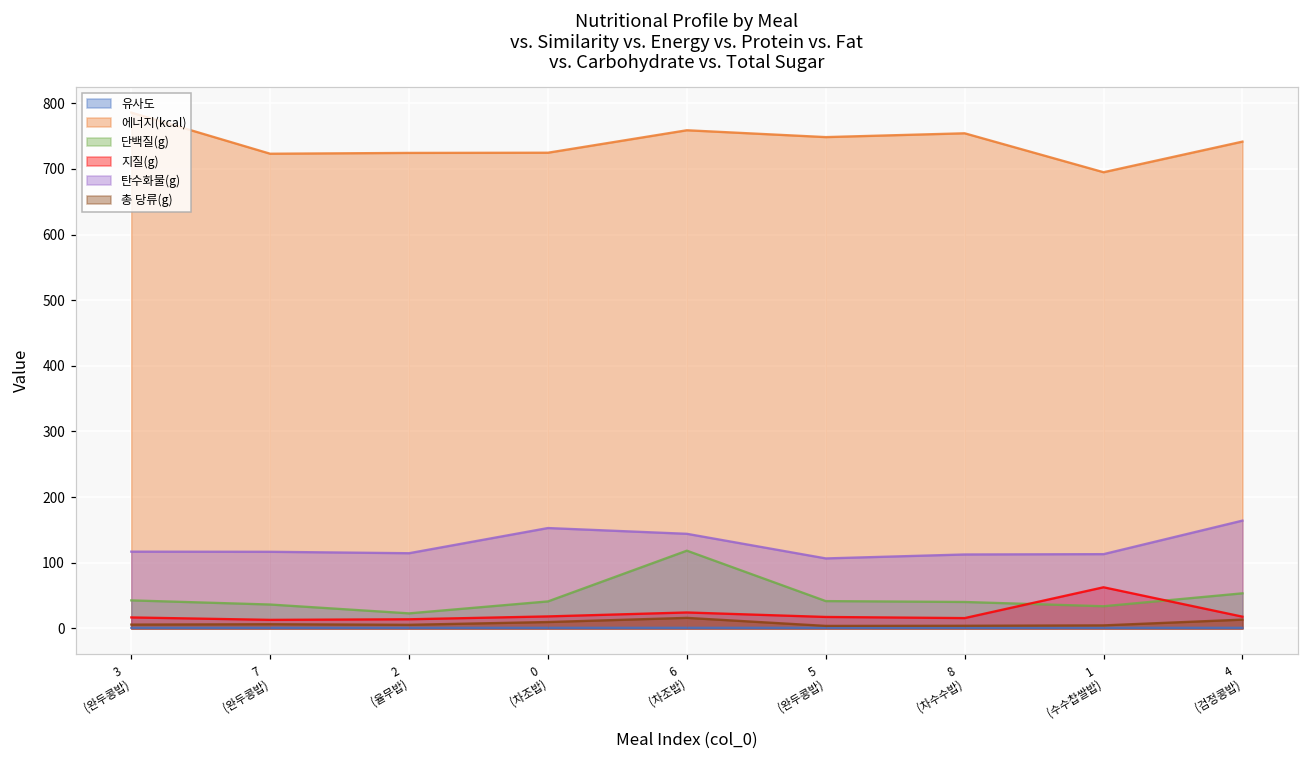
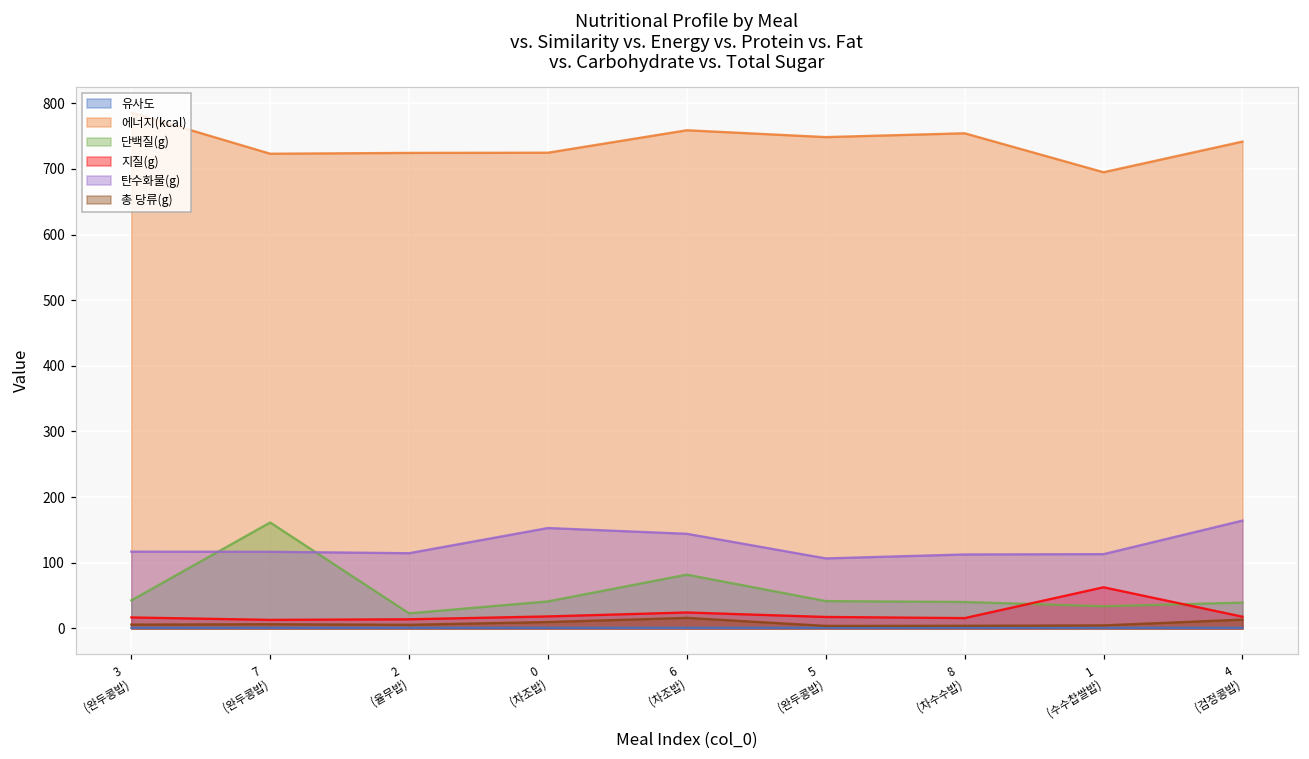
단백질(g), 7 (완두콩밥): 40 -> 160
단백질(g), 6 (차조밥): 120 -> 80
단백질(g), 4 (검정콩밥): 50 -> 40
